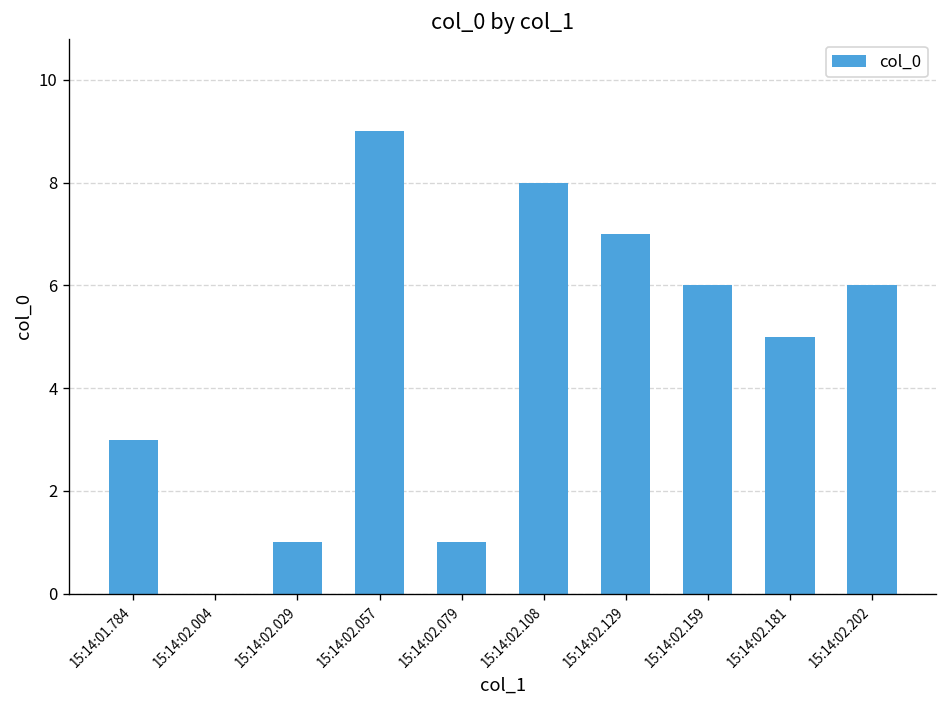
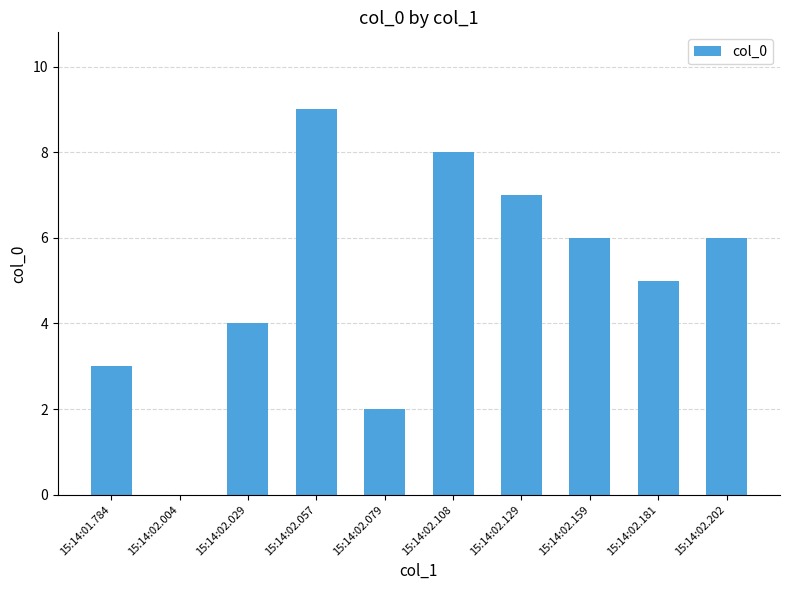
15:14:02.029: 1 -> 4
15:14:02.079: 1 -> 2
